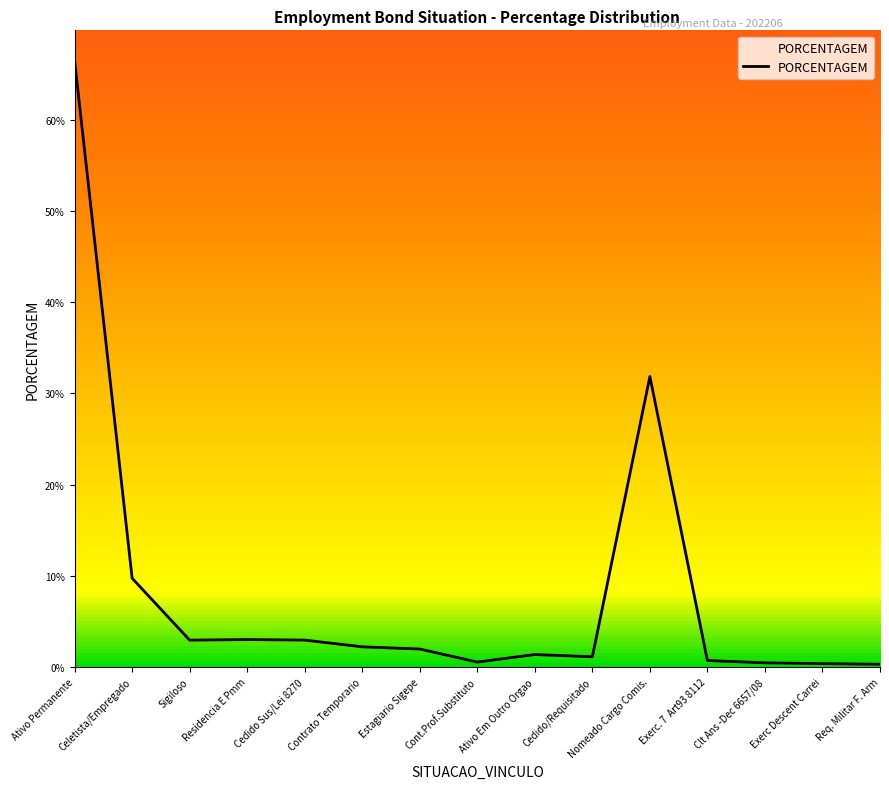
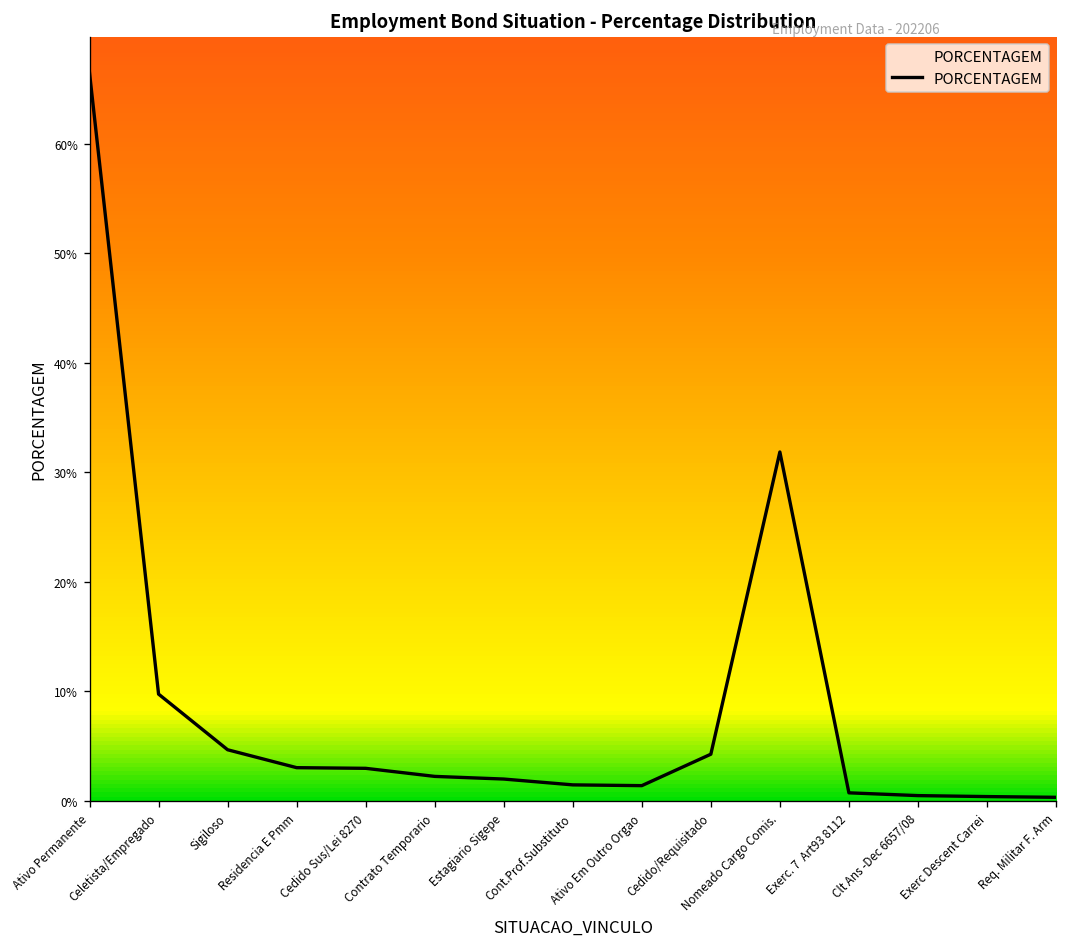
Sigiloso: 3% -> 5%
Cont.Prof.Substituto: 0.5% -> 1.4%
Cedido/Requisitado: 1% -> 4%
